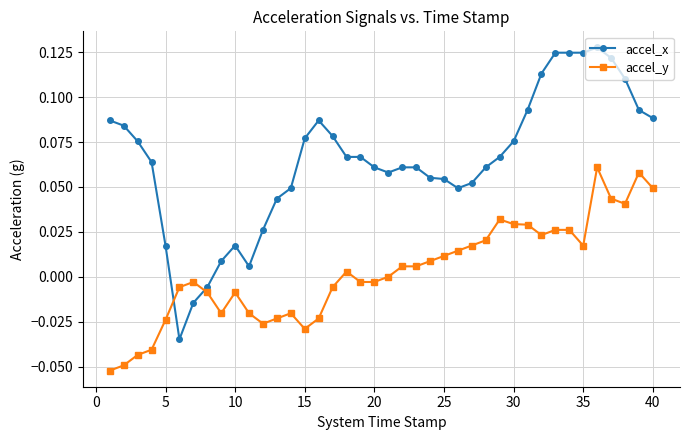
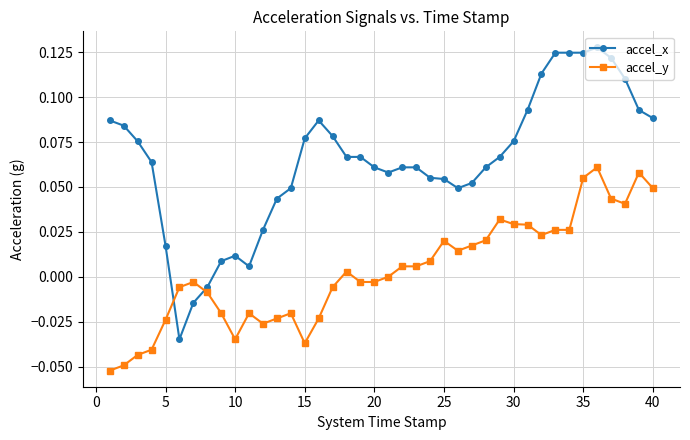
accel_x, 10: 0.017 -> 0.012
accel_y, 10: -0.009 -> -0.035
accel_y, 15: -0.029 -> -0.037
accel_y, 25: 0.012 -> 0.020
accel_y, 35: 0.017 -> 0.055
